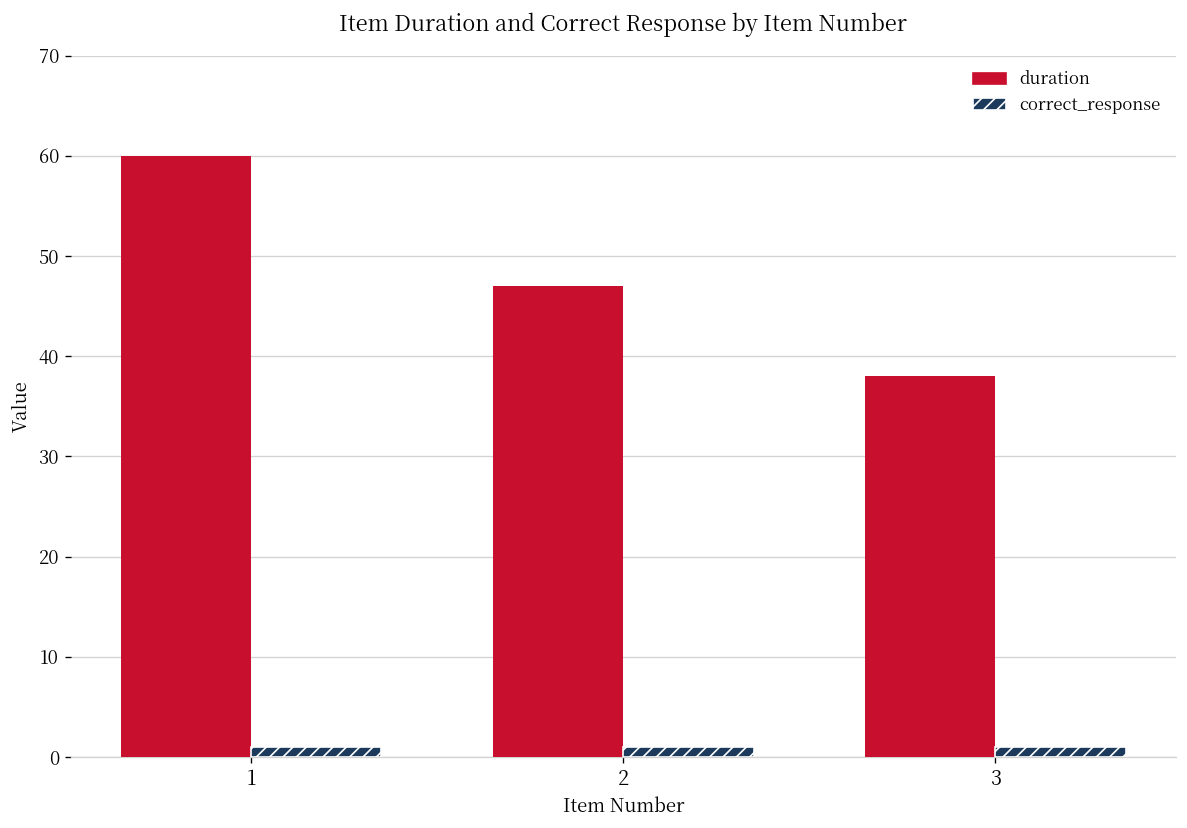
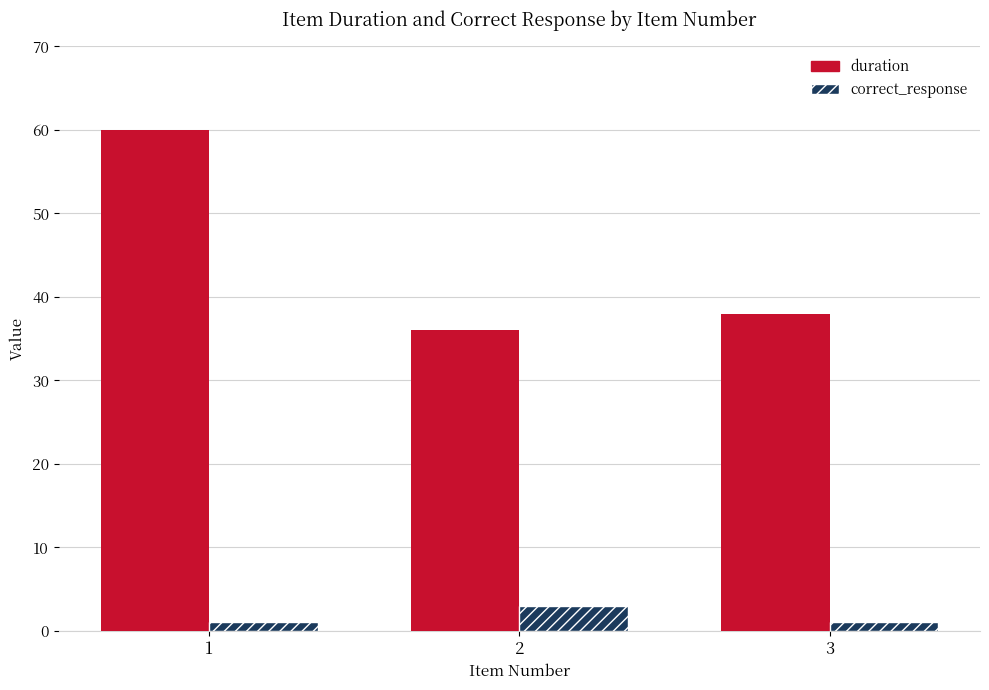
duration, 2: 47 -> 36
correct_response, 2: 1 -> 3
